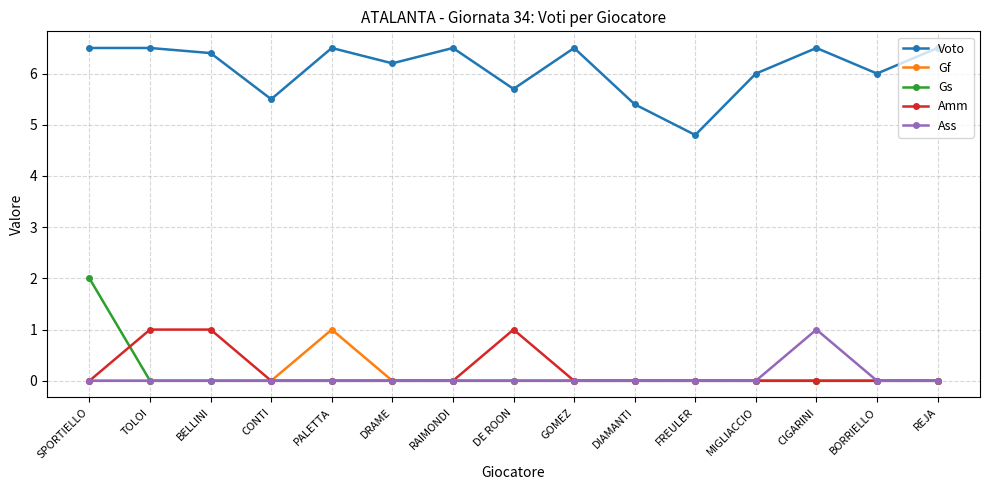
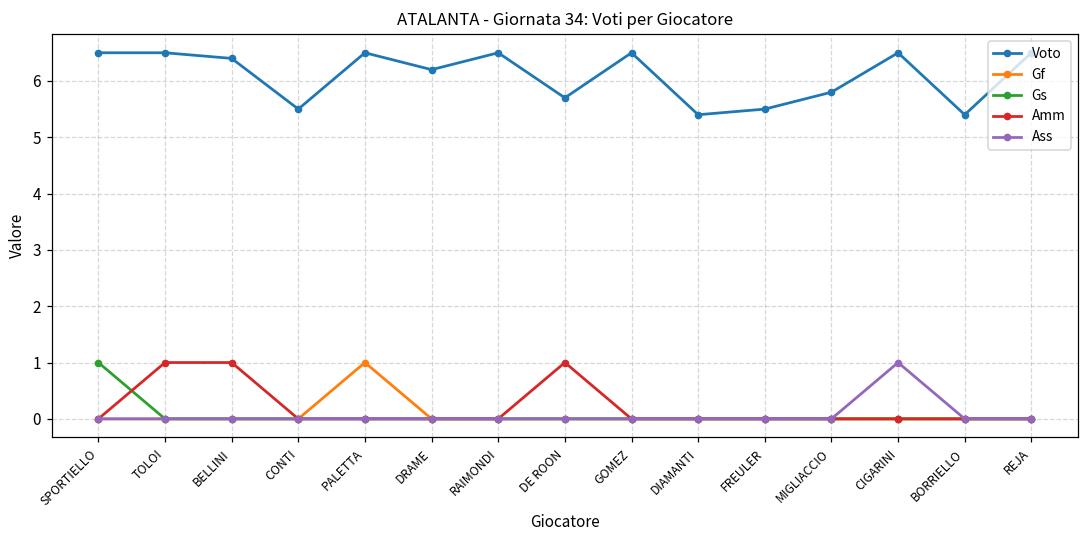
Gs, SPORTIELLO: 2 -> 1
Voto, FREULER: 4.8 -> 5.5
Voto, MIGLIACCIO: 6.0 -> 5.8
Voto, BORRIELLO: 6.0 -> 5.4
